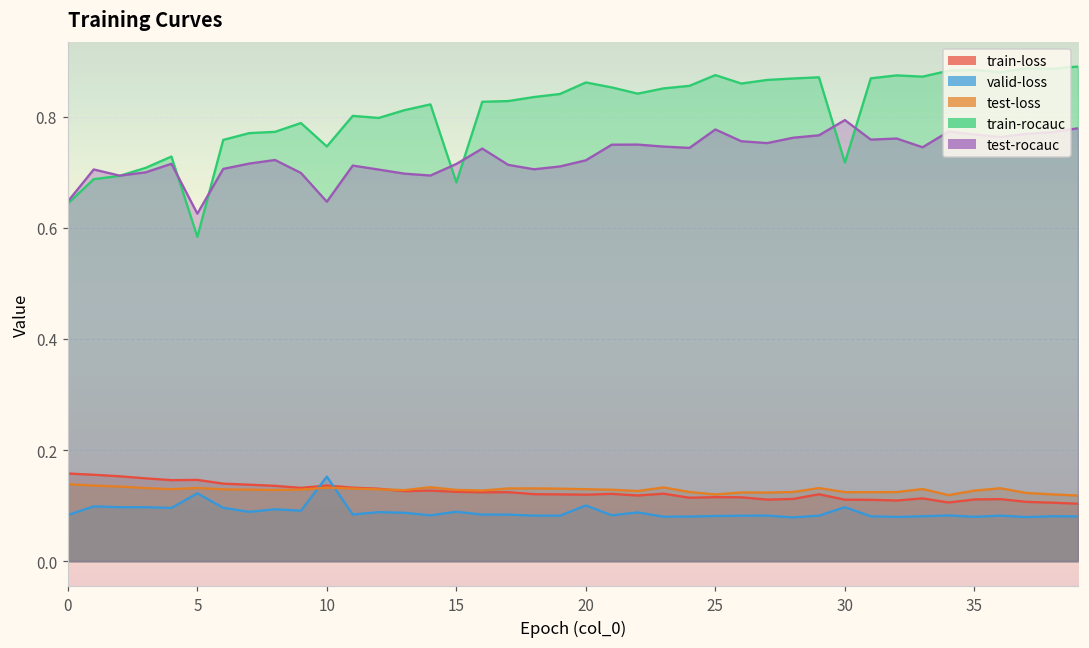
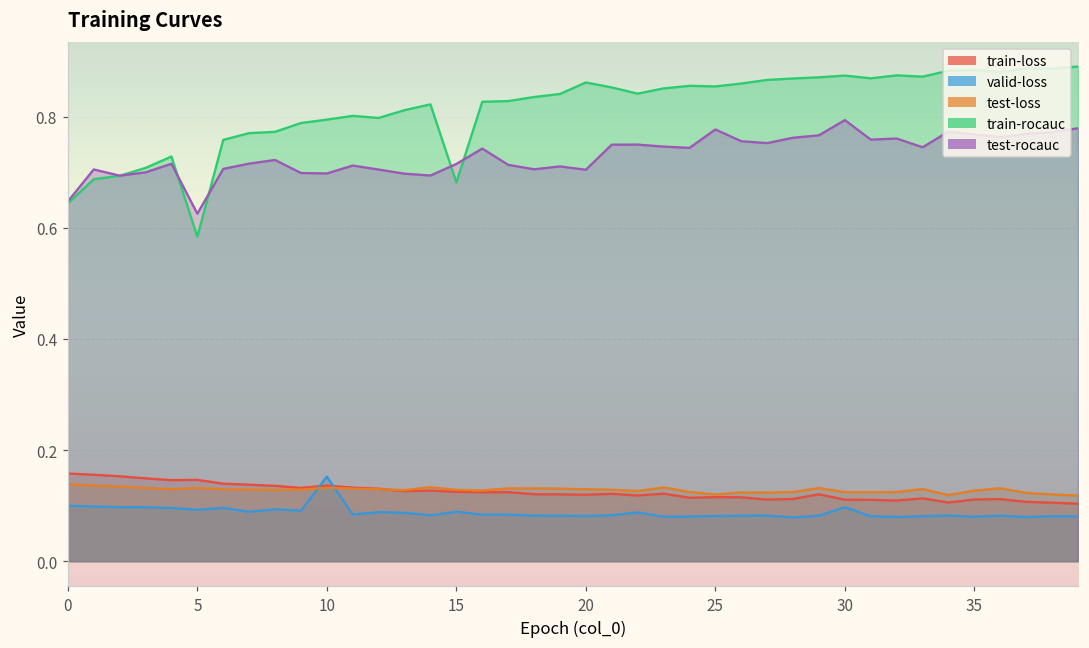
valid-loss, 0: 0.08 -> 0.10
valid-loss, 5: 0.12 -> 0.09
train-rocauc, 10: 0.75 -> 0.79
test-rocauc, 10: 0.65 -> 0.70
valid-loss, 20: 0.10 -> 0.08
test-rocauc, 20: 0.72 -> 0.70
train-rocauc, 25: 0.88 -> 0.85
train-rocauc, 30: 0.72 -> 0.87
